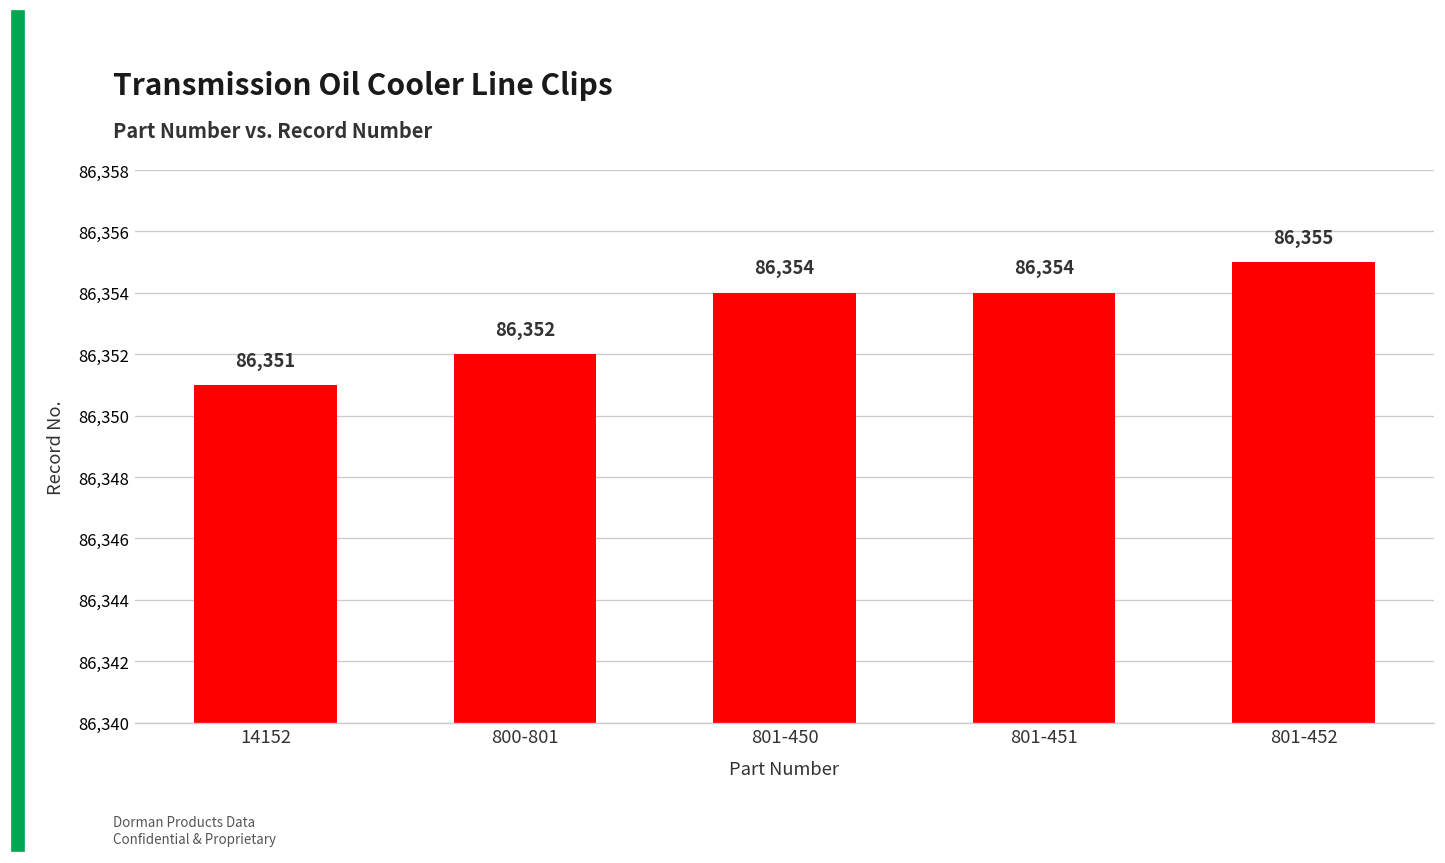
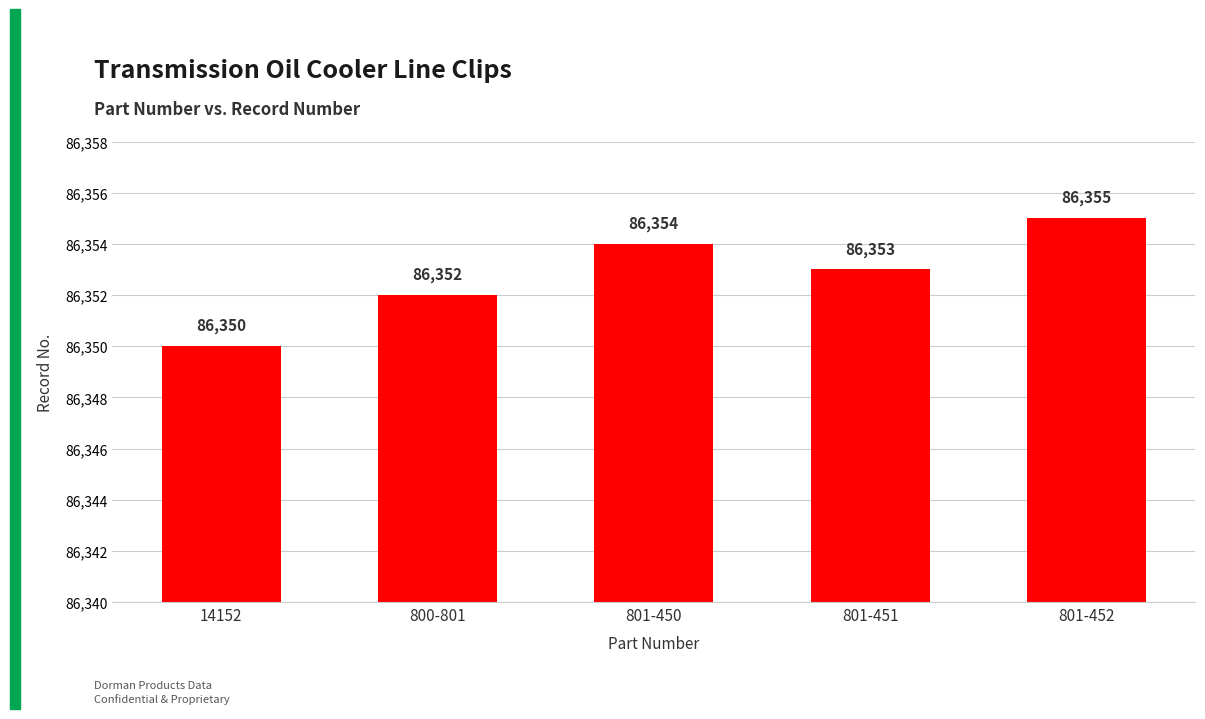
14152: 86,351 -> 86,350
801-451: 86,354 -> 86,353
